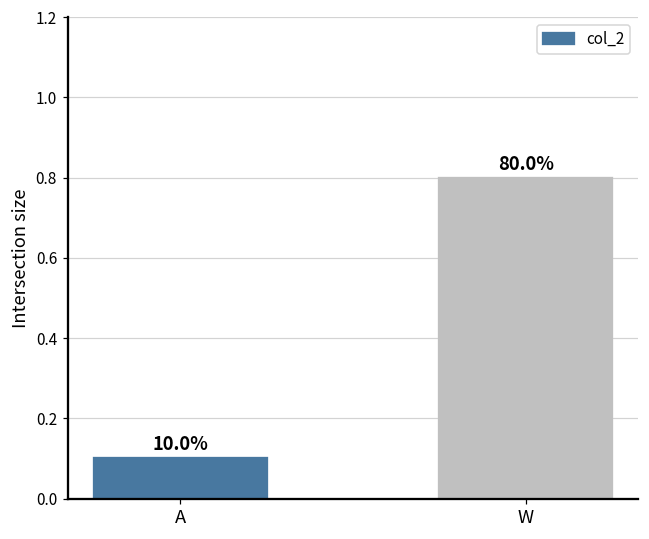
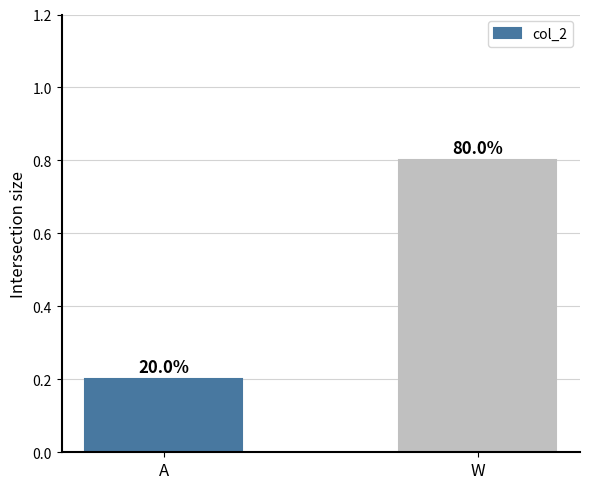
A: 10.0% -> 20.0%
